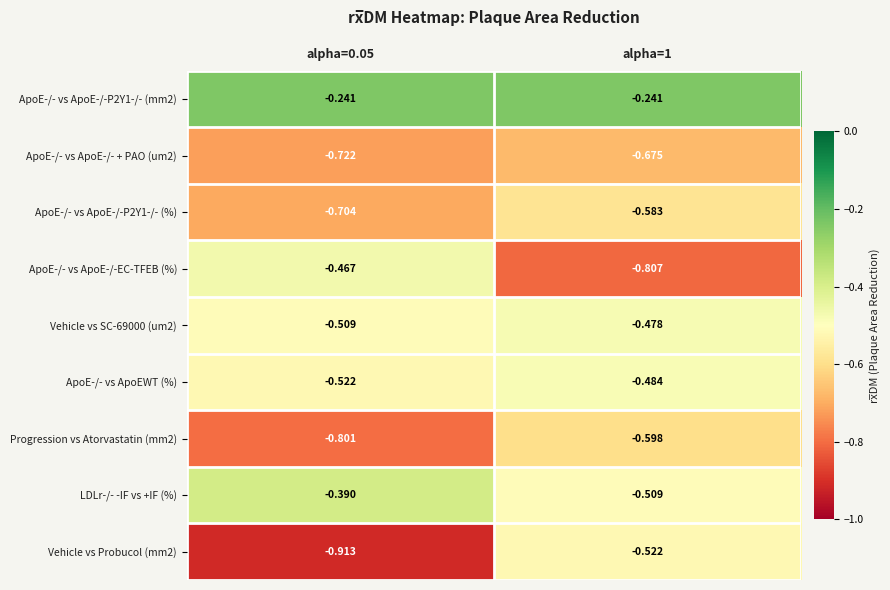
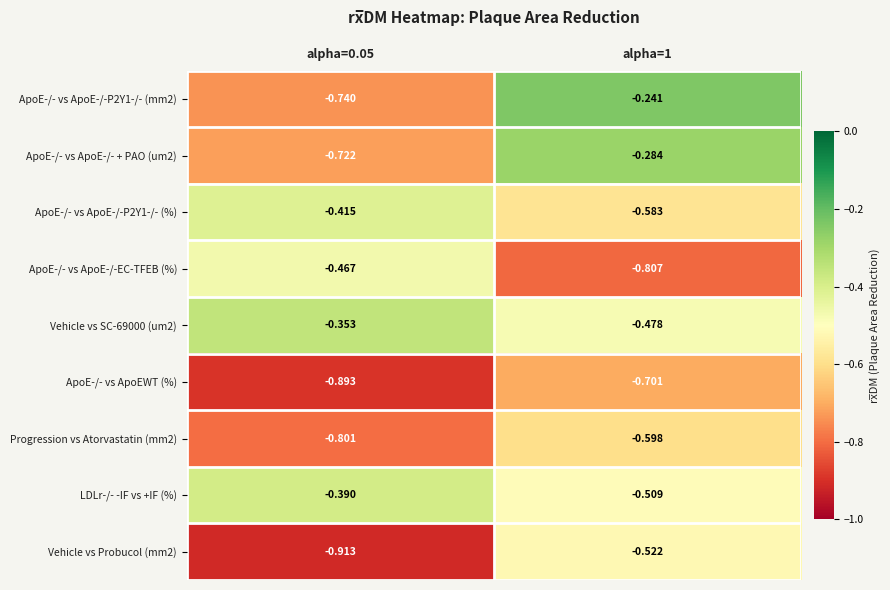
ApoE-/- vs ApoE-/-P2Y1-/- (mm2), alpha=0.05: -0.241 -> -0.740
ApoE-/- vs ApoE-/- + PAO (um2), alpha=1: -0.675 -> -0.284
ApoE-/- vs ApoE-/-P2Y1-/- (%), alpha=0.05: -0.704 -> -0.415
Vehicle vs SC-69000 (um2), alpha=0.05: -0.509 -> -0.353
ApoE-/- vs ApoEWT (%), alpha=0.05: -0.522 -> -0.893
ApoE-/- vs ApoEWT (%), alpha=1: -0.484 -> -0.701
